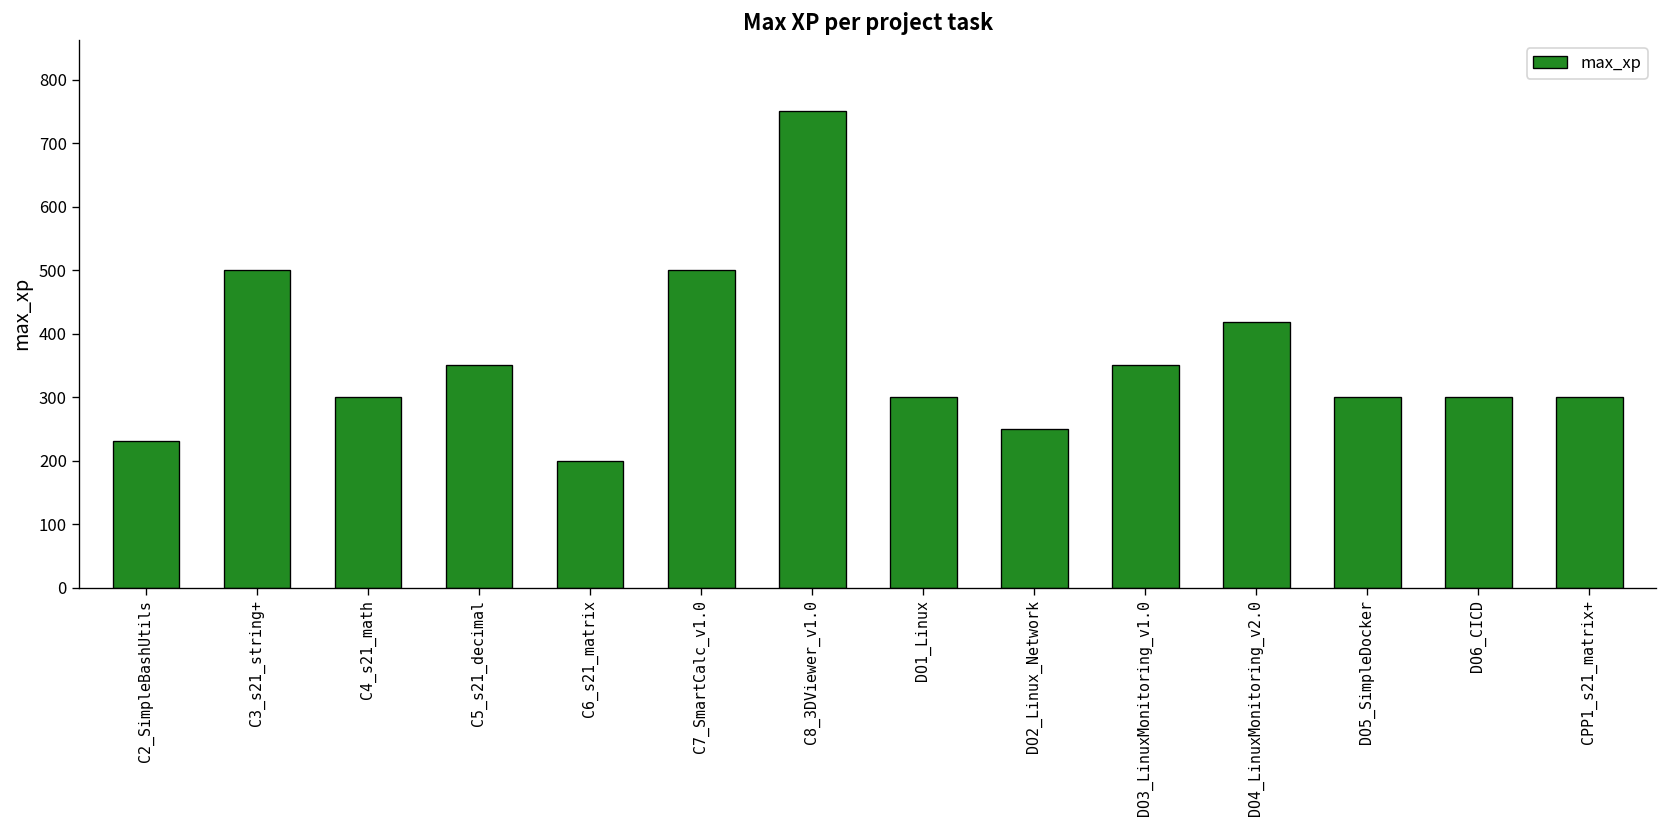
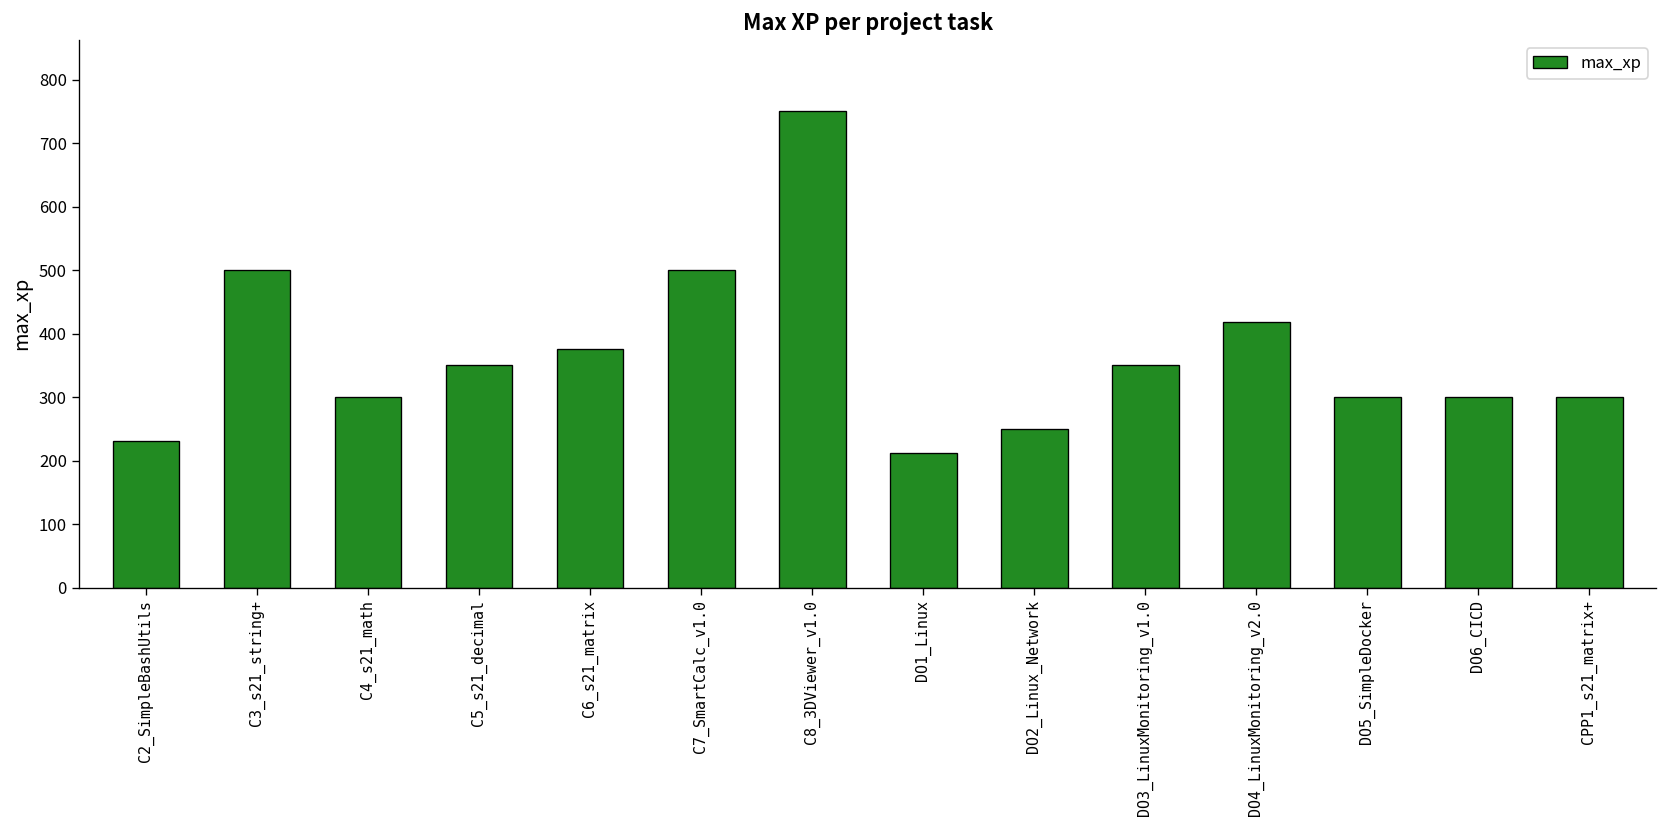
C6_s21_matrix: 200 -> 380
DO1_Linux: 300 -> 210
